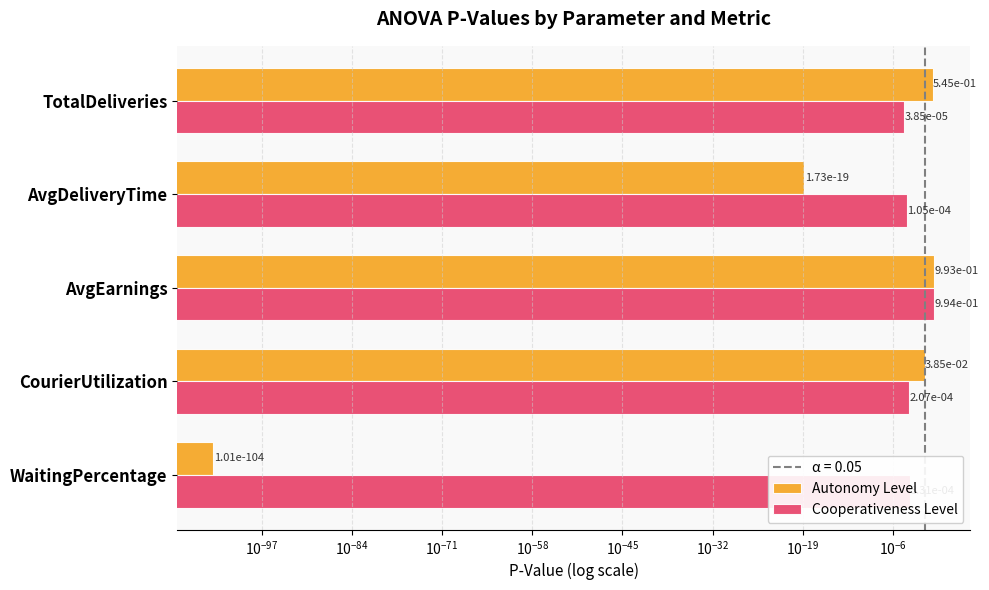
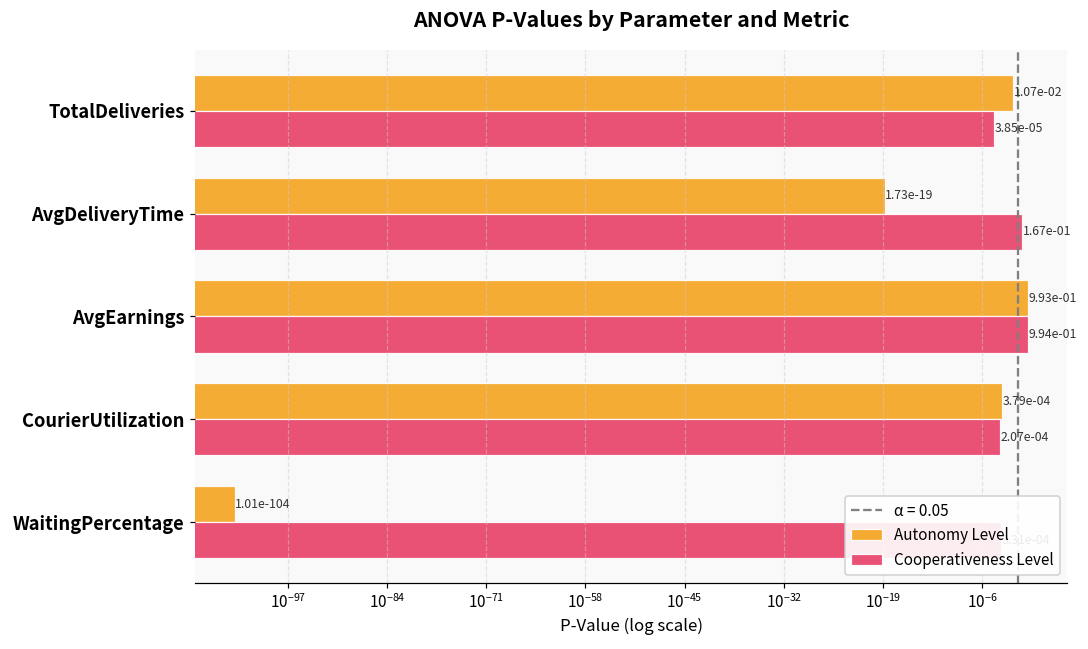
Autonomy Level, TotalDeliveries: 5.45e-01 -> 1.07e-02
Cooperativeness Level, AvgDeliveryTime: 1.05e-04 -> 1.67e-01
Autonomy Level, CourierUtilization: 3.85e-02 -> 3.79e-04
